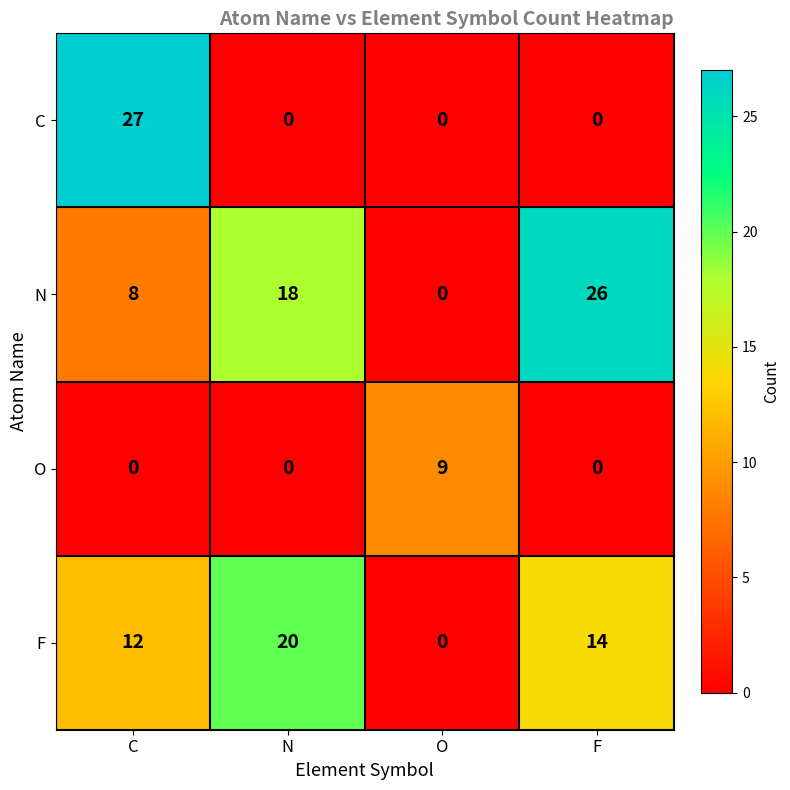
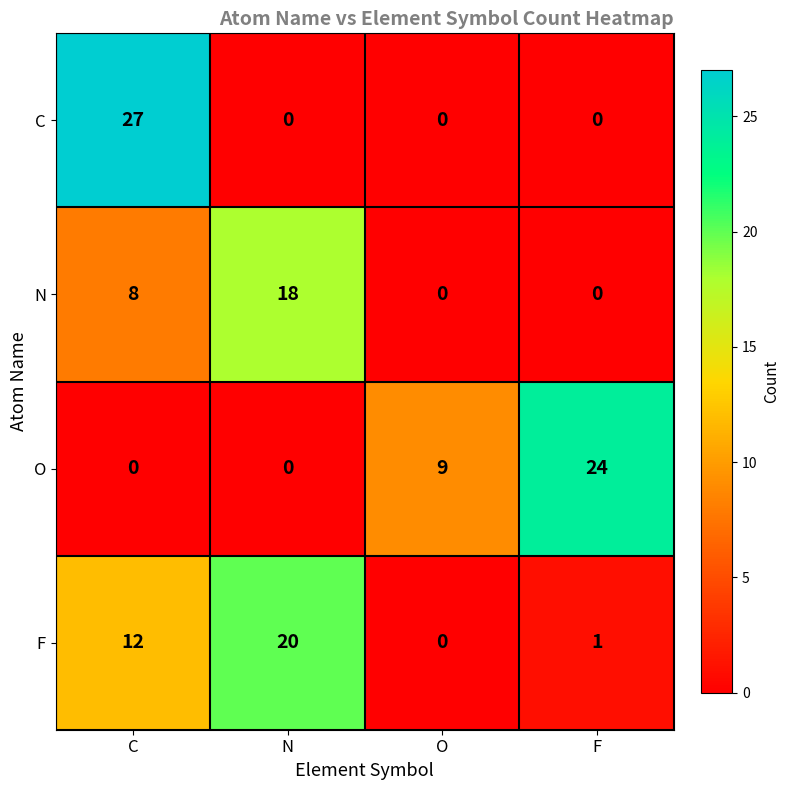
N, F: 26 -> 0
O, F: 0 -> 24
F, F: 14 -> 1
